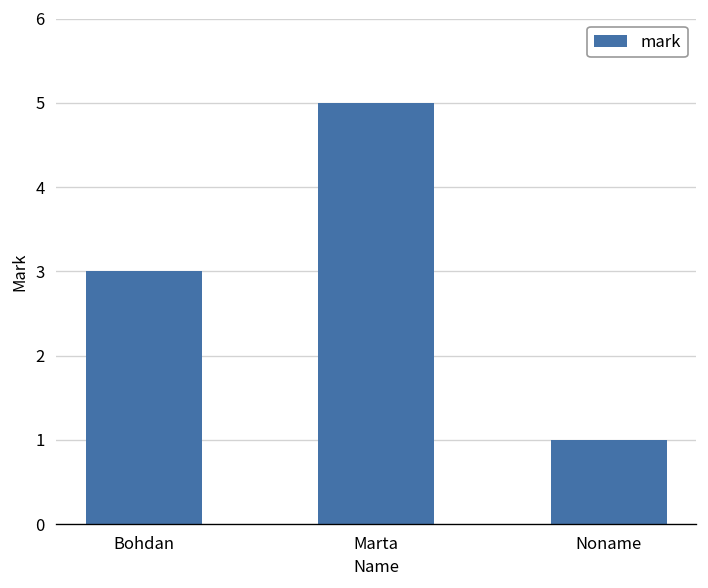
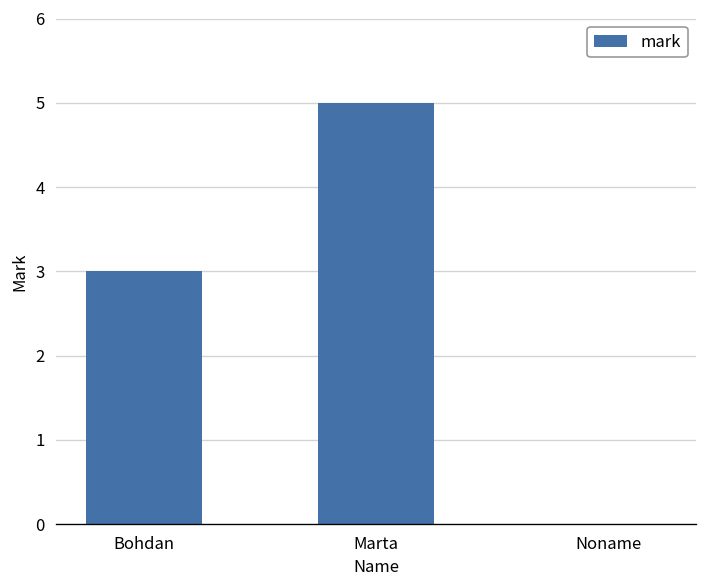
Noname: 1 -> 0
